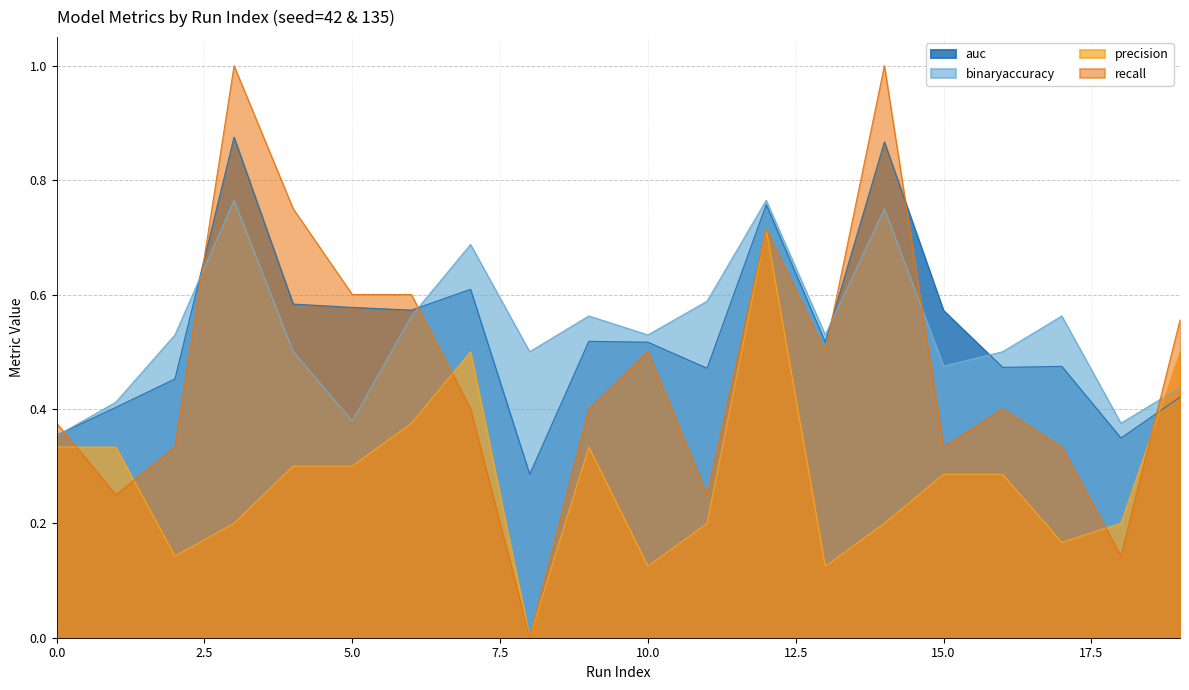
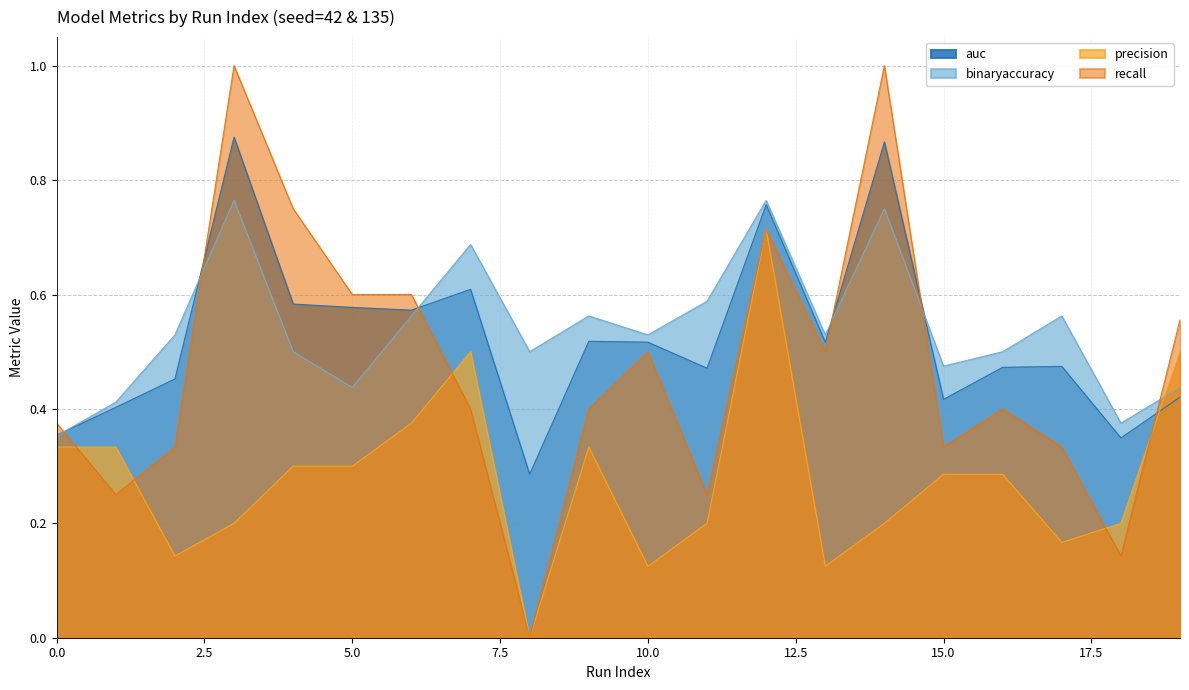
binaryaccuracy, 5.0: 0.38 -> 0.44
auc, 15.0: 0.57 -> 0.42
